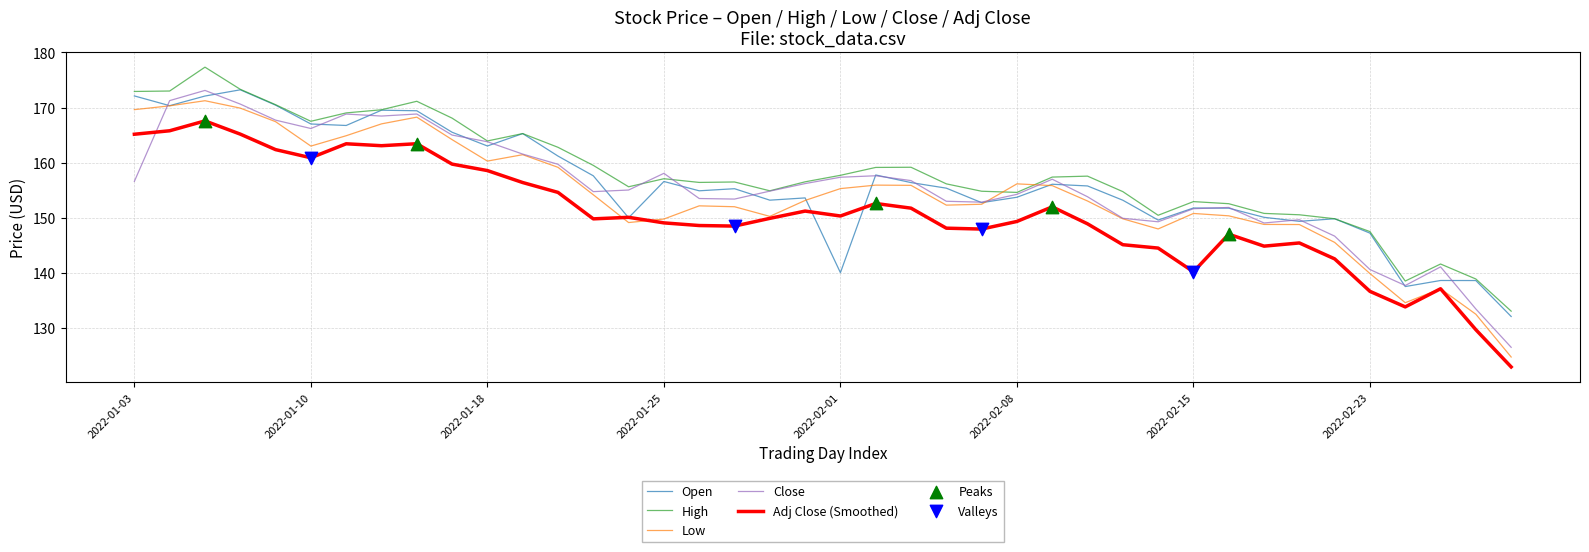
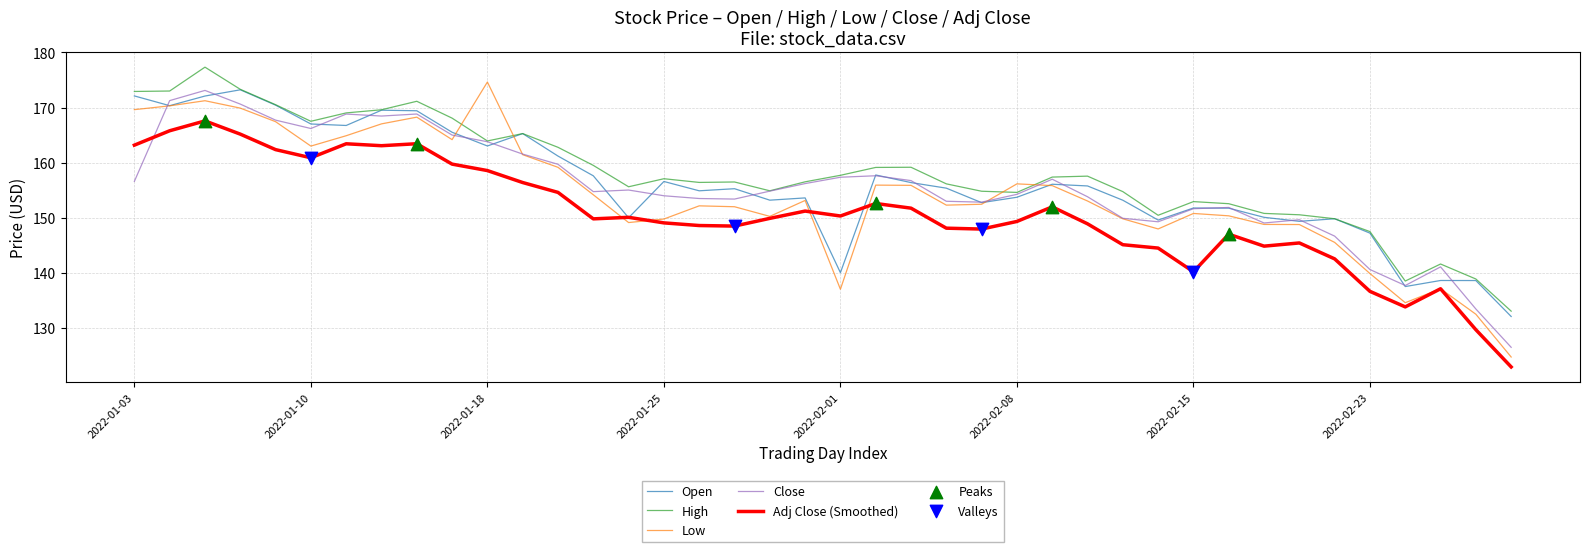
Adj Close (Smoothed), 2022-01-03: 165 -> 163
Low, 2022-01-18: 160 -> 175
Close, 2022-01-25: 158 -> 154
Low, 2022-02-01: 155 -> 137
